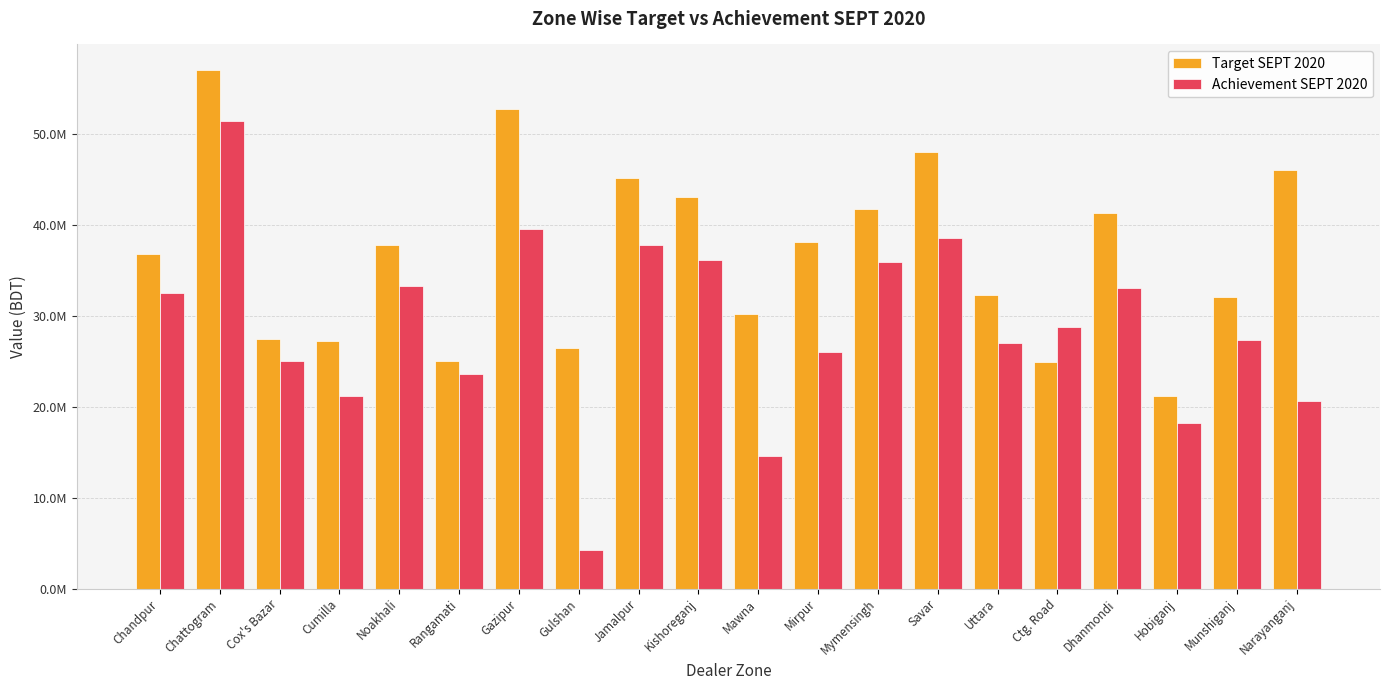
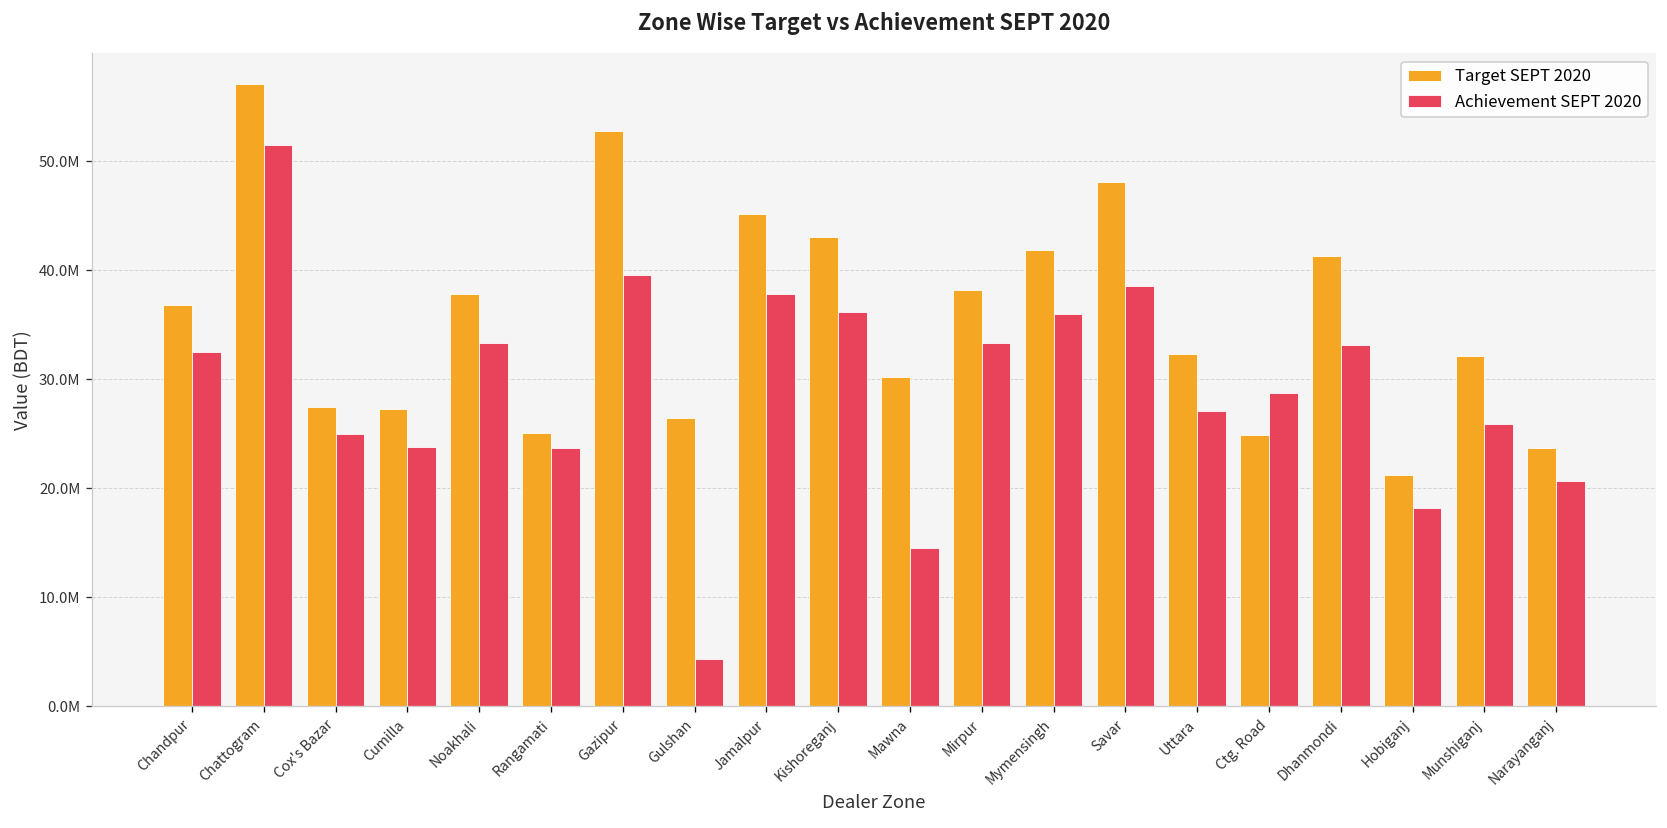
Achievement SEPT 2020, Cumilla: 21000000 -> 24000000
Achievement SEPT 2020, Mirpur: 26000000 -> 33000000
Achievement SEPT 2020, Munshiganj: 27000000 -> 26000000
Target SEPT 2020, Narayanganj: 46000000 -> 24000000
